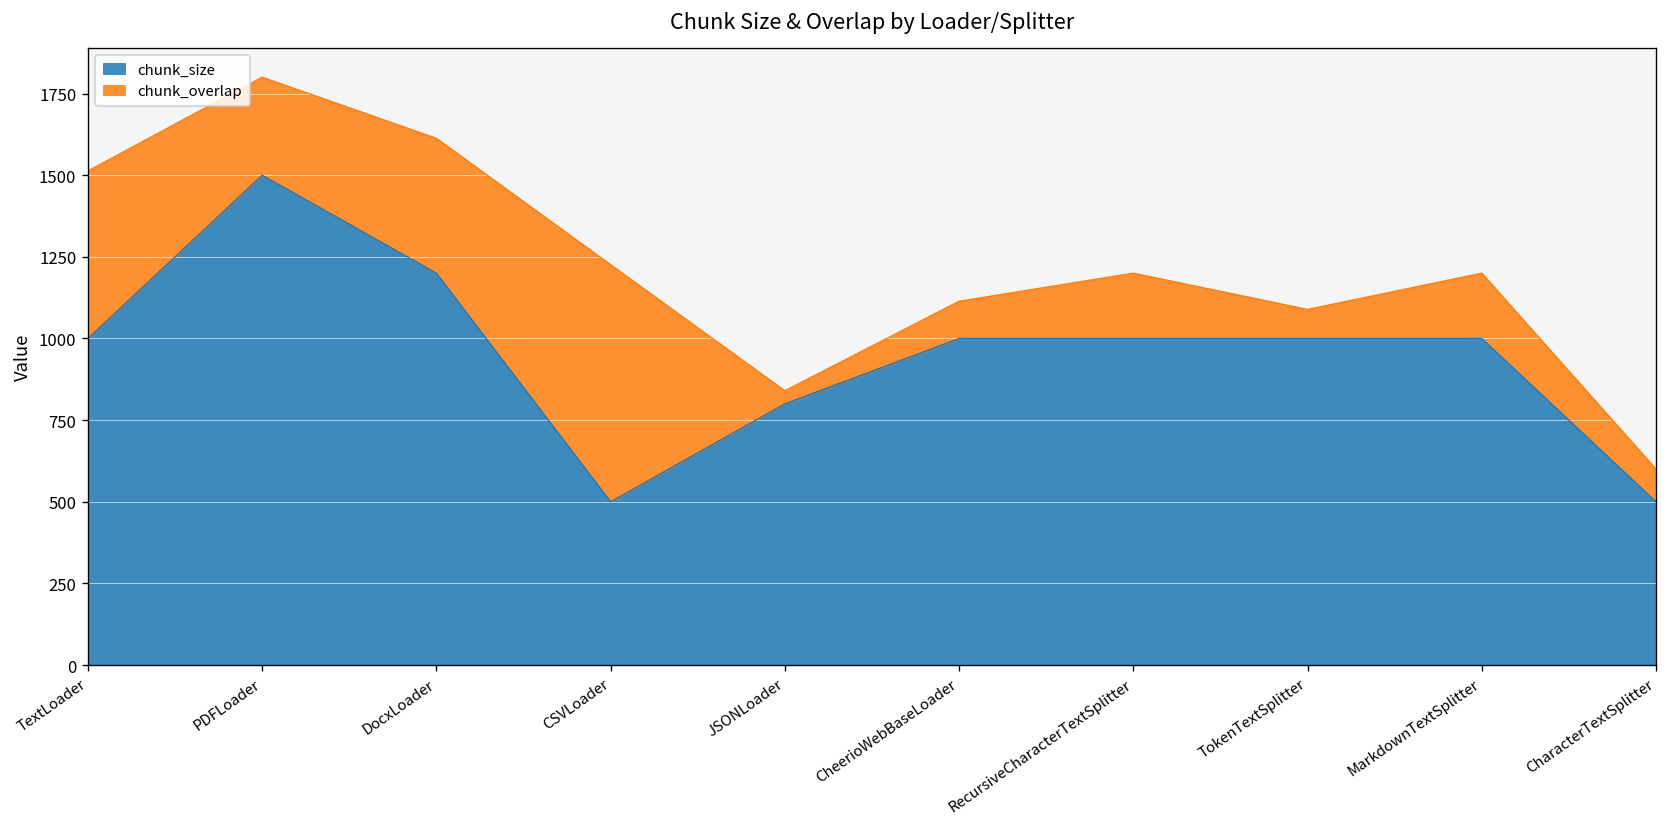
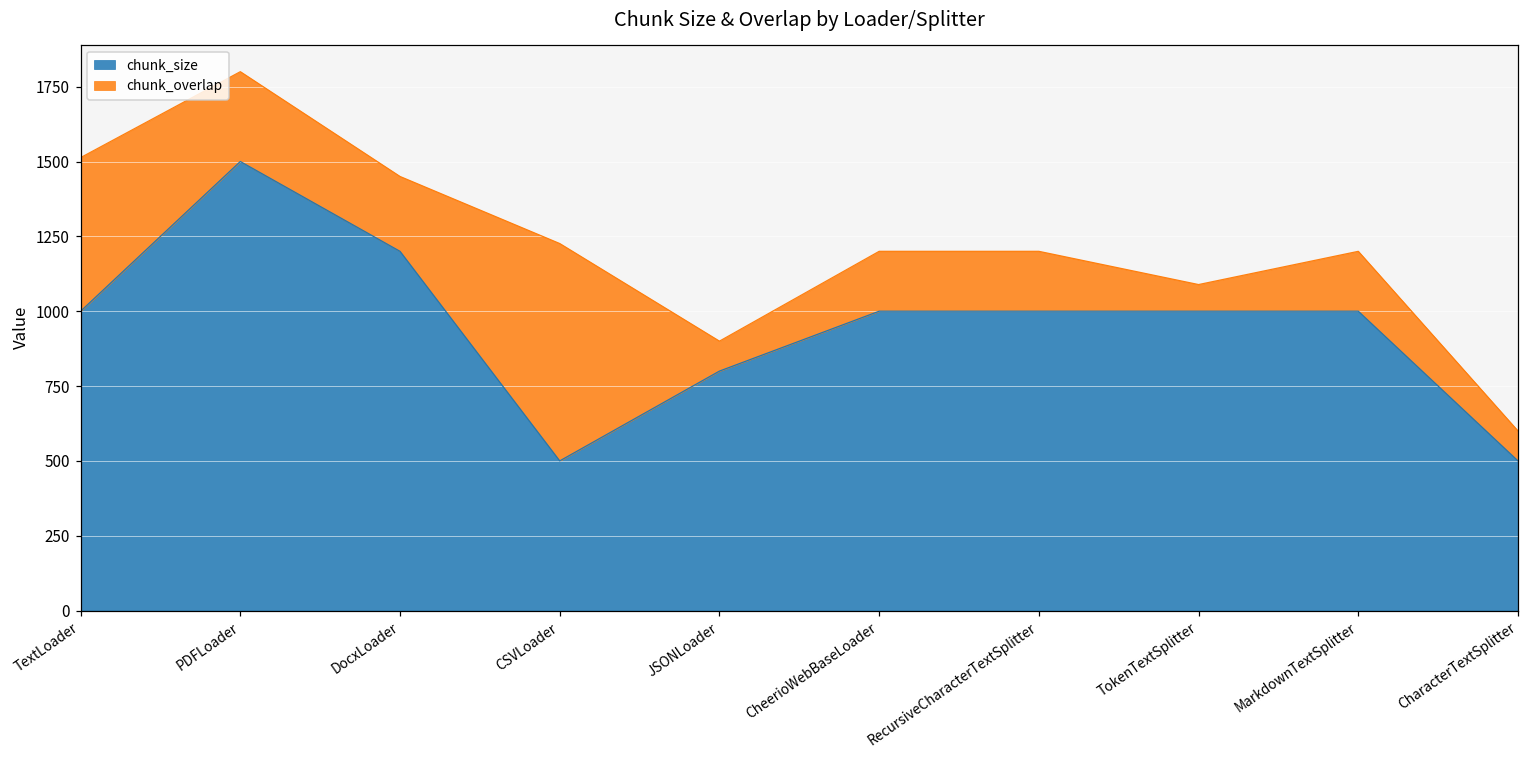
chunk_overlap, DocxLoader: 410 -> 250
chunk_overlap, JSONLoader: 40 -> 100
chunk_overlap, CheerioWebBaseLoader: 110 -> 200
